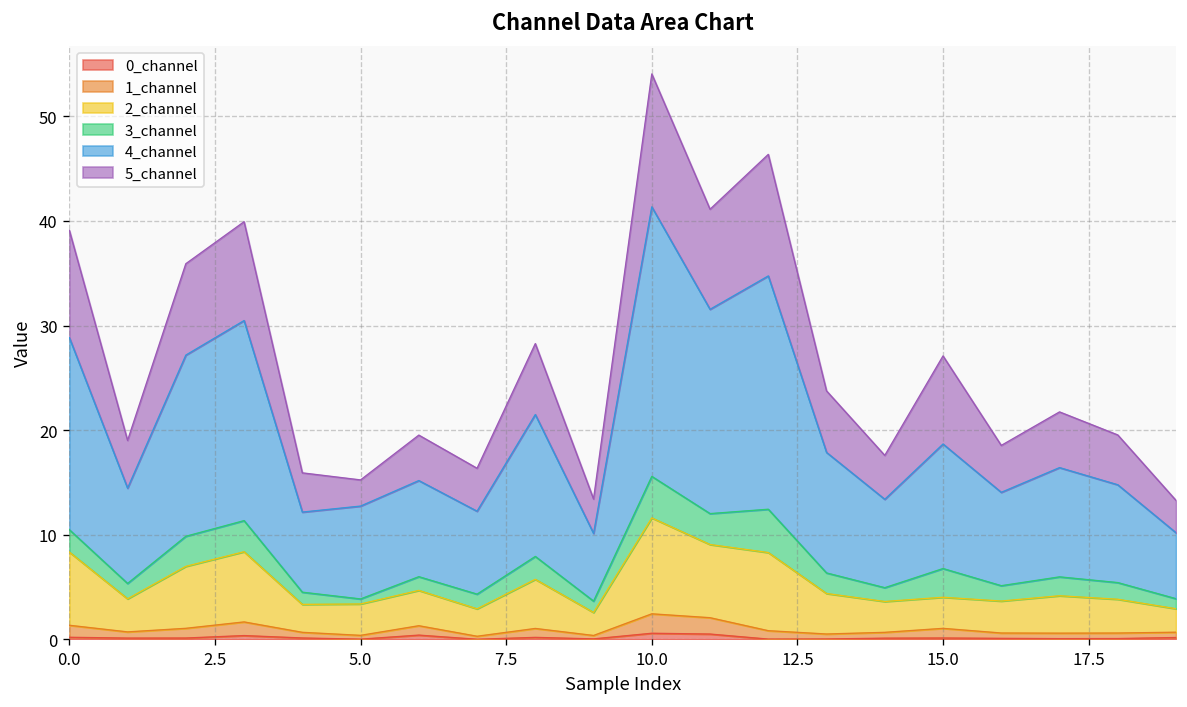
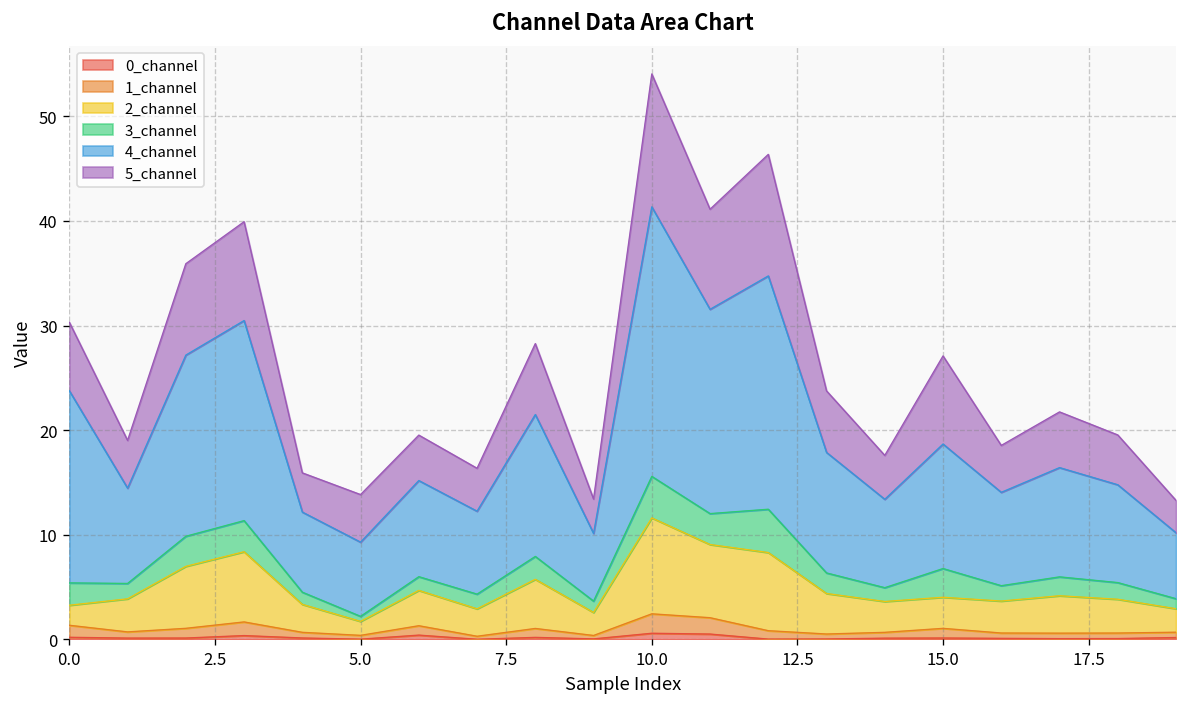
2_channel, 0.0: 7 -> 2
5_channel, 0.0: 10 -> 7
2_channel, 5.0: 3 -> 1
4_channel, 5.0: 9 -> 7
5_channel, 5.0: 3 -> 5
